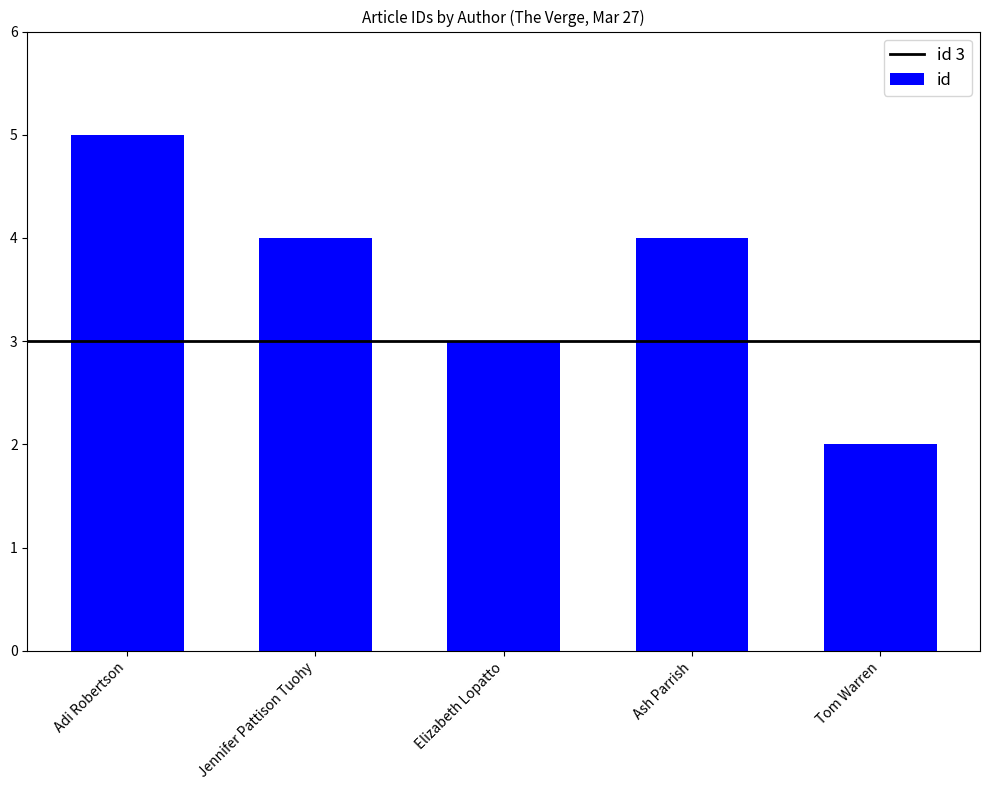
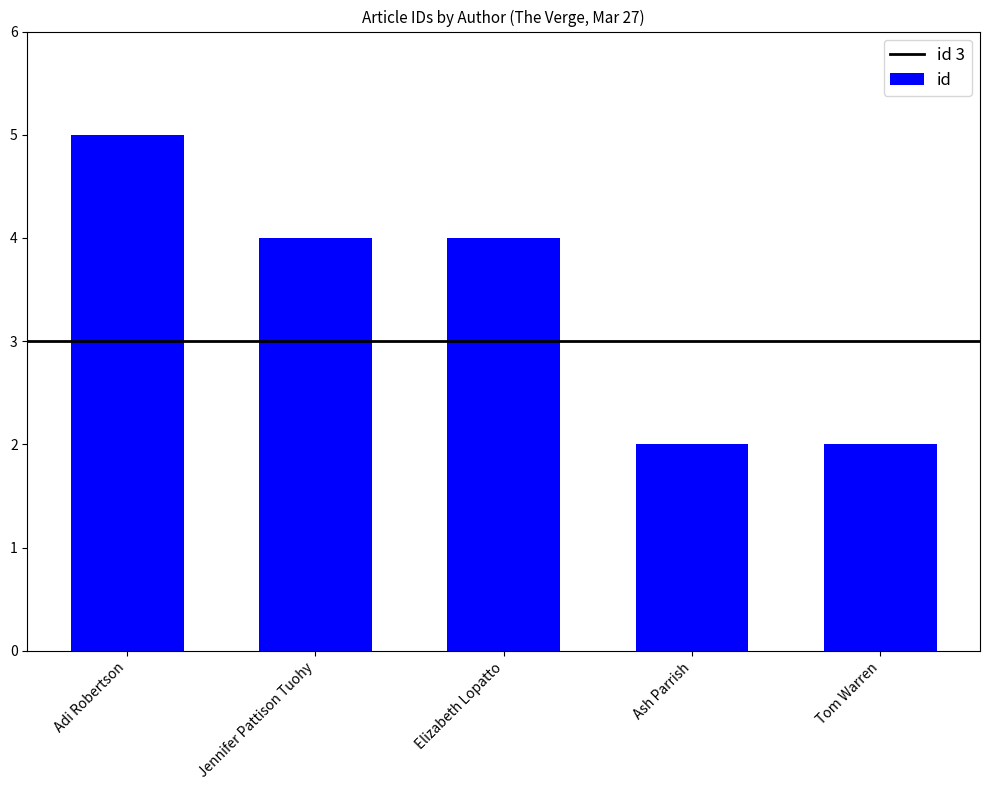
Elizabeth Lopatto: 3 -> 4
Ash Parrish: 4 -> 2
